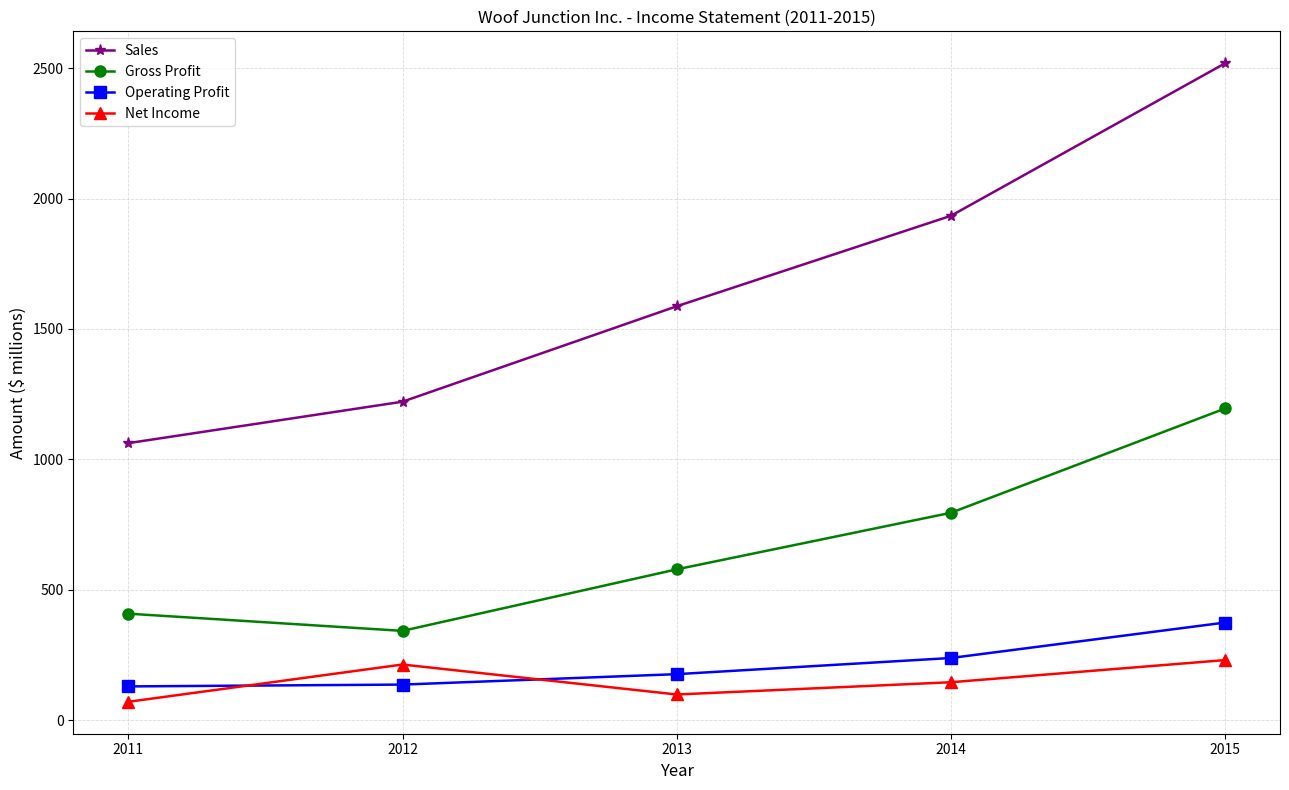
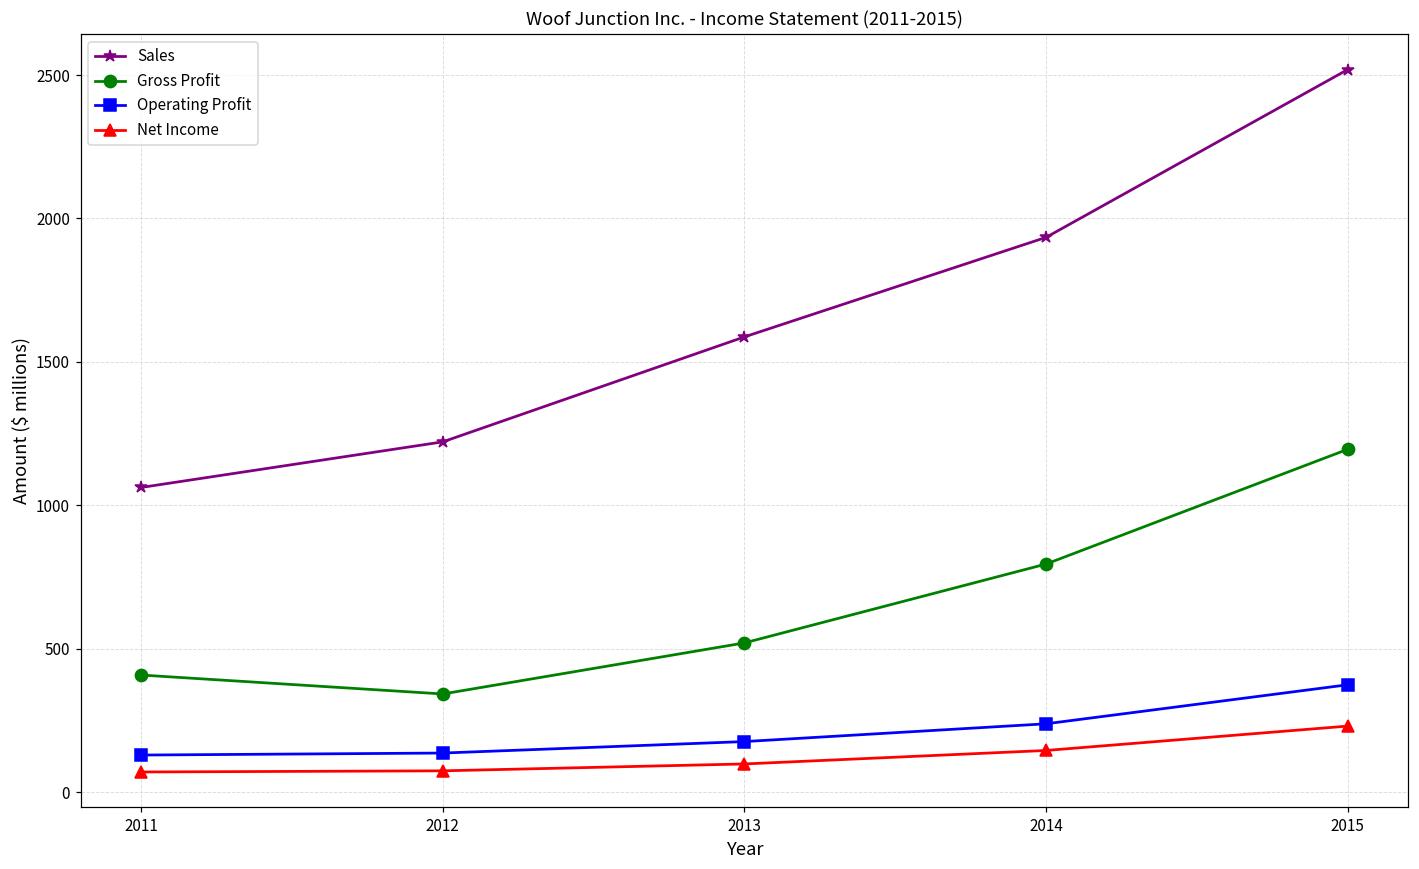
Net Income, 2012: 210 -> 70
Gross Profit, 2013: 580 -> 520
